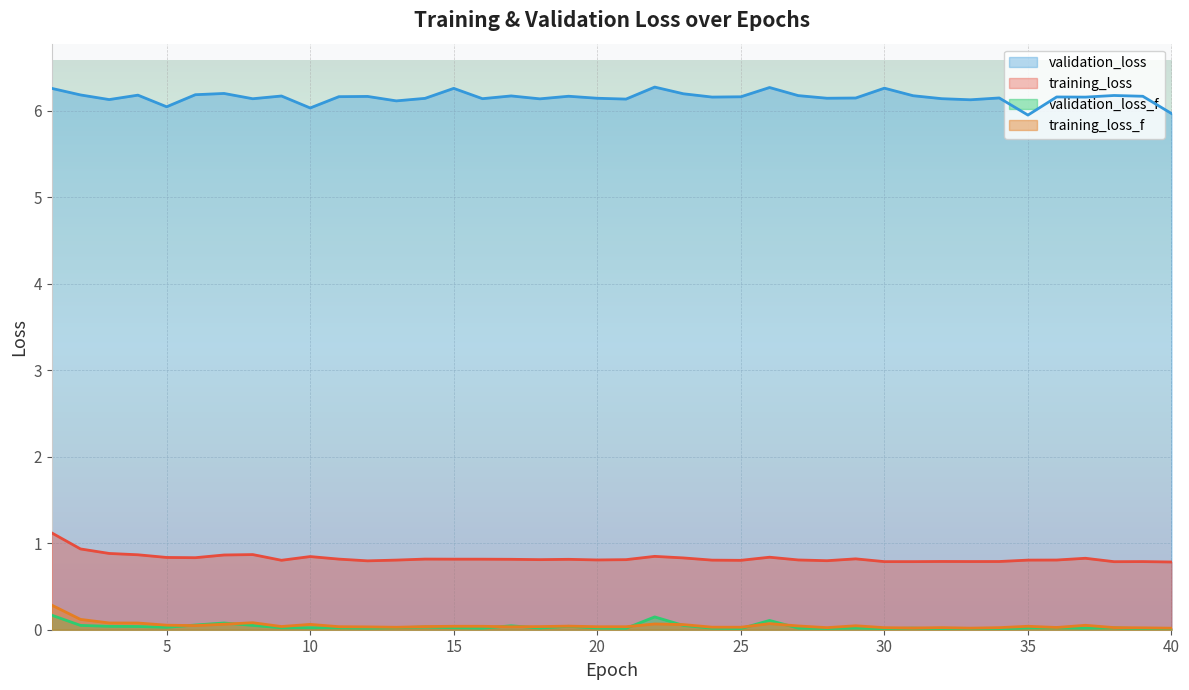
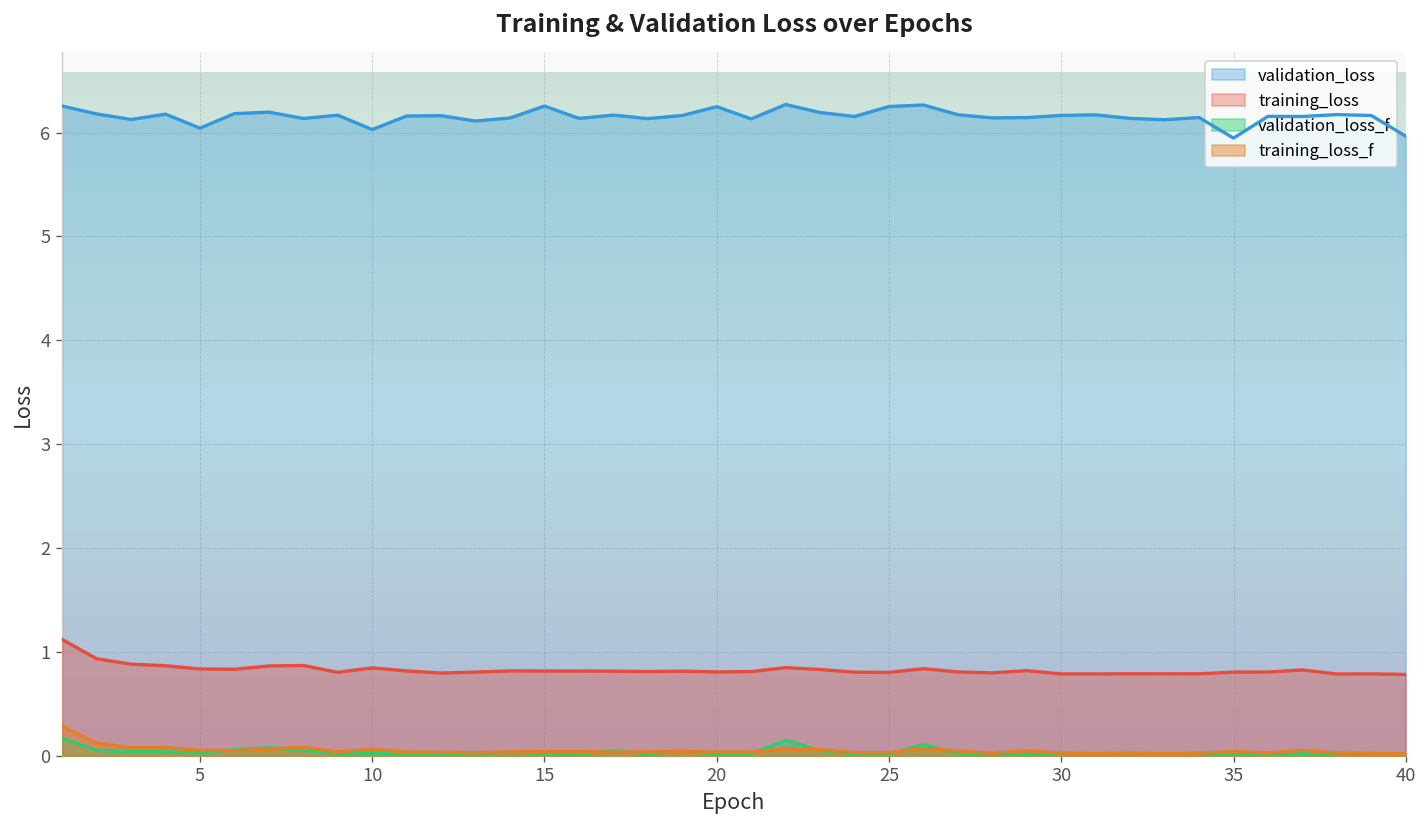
validation_loss, 20: 6.1 -> 6.2
validation_loss, 25: 6.2 -> 6.3
validation_loss, 30: 6.3 -> 6.2
